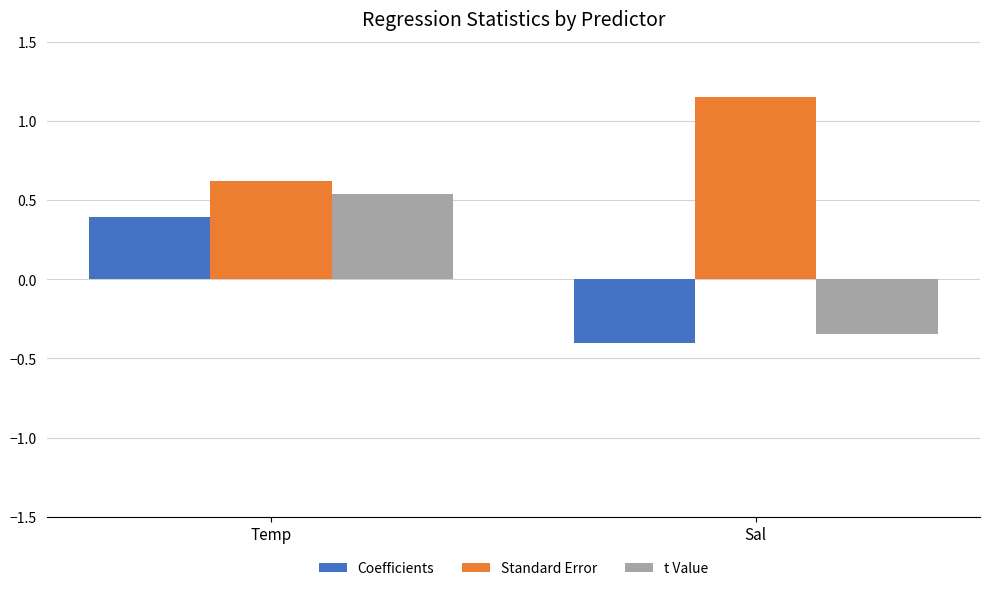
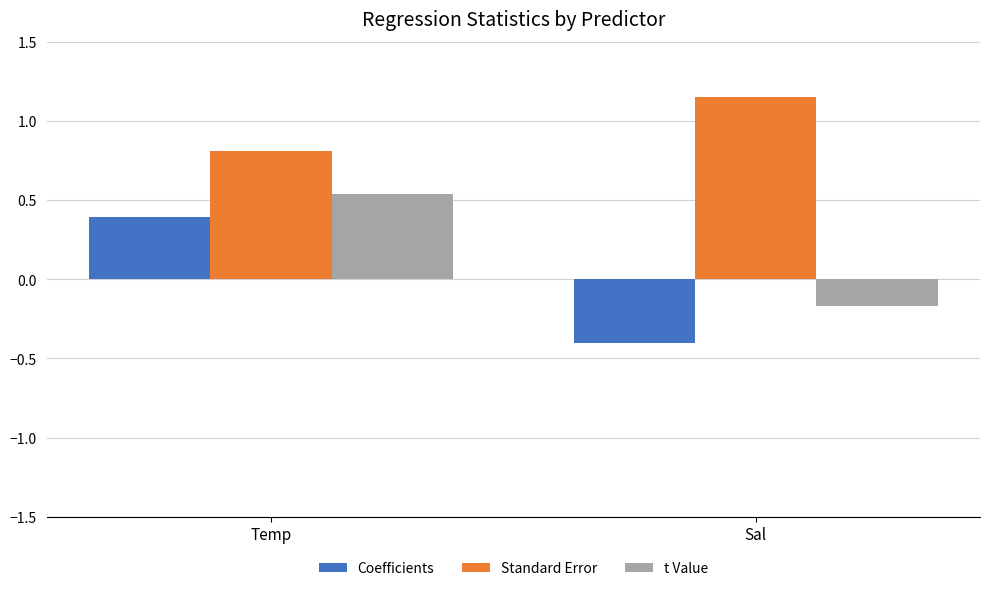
Standard Error, Temp: 0.62 -> 0.81
t Value, Sal: -0.35 -> -0.17
